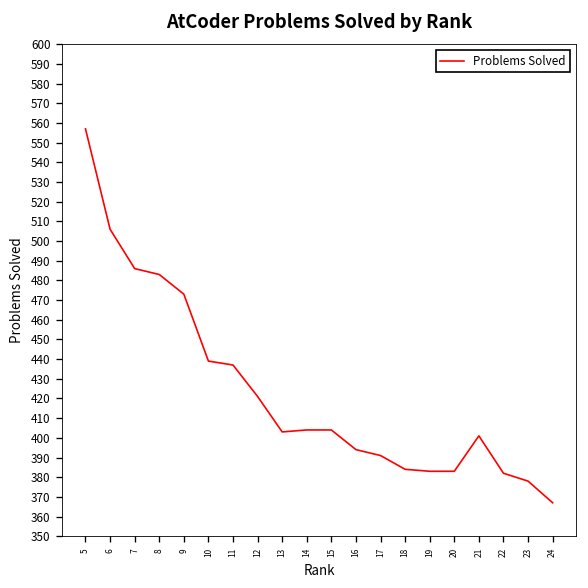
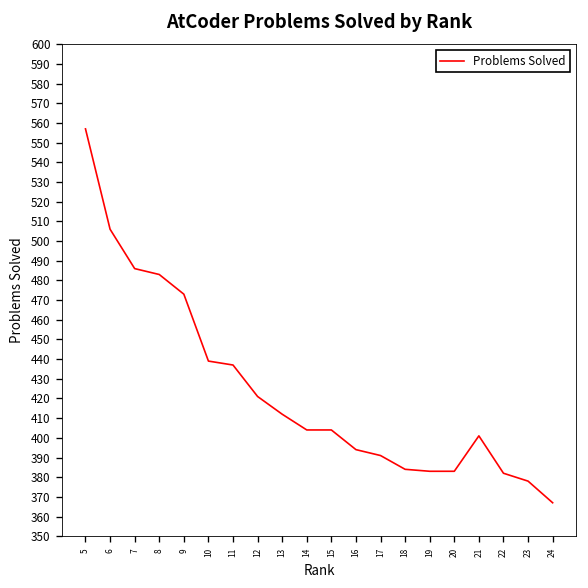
13: 403 -> 412
